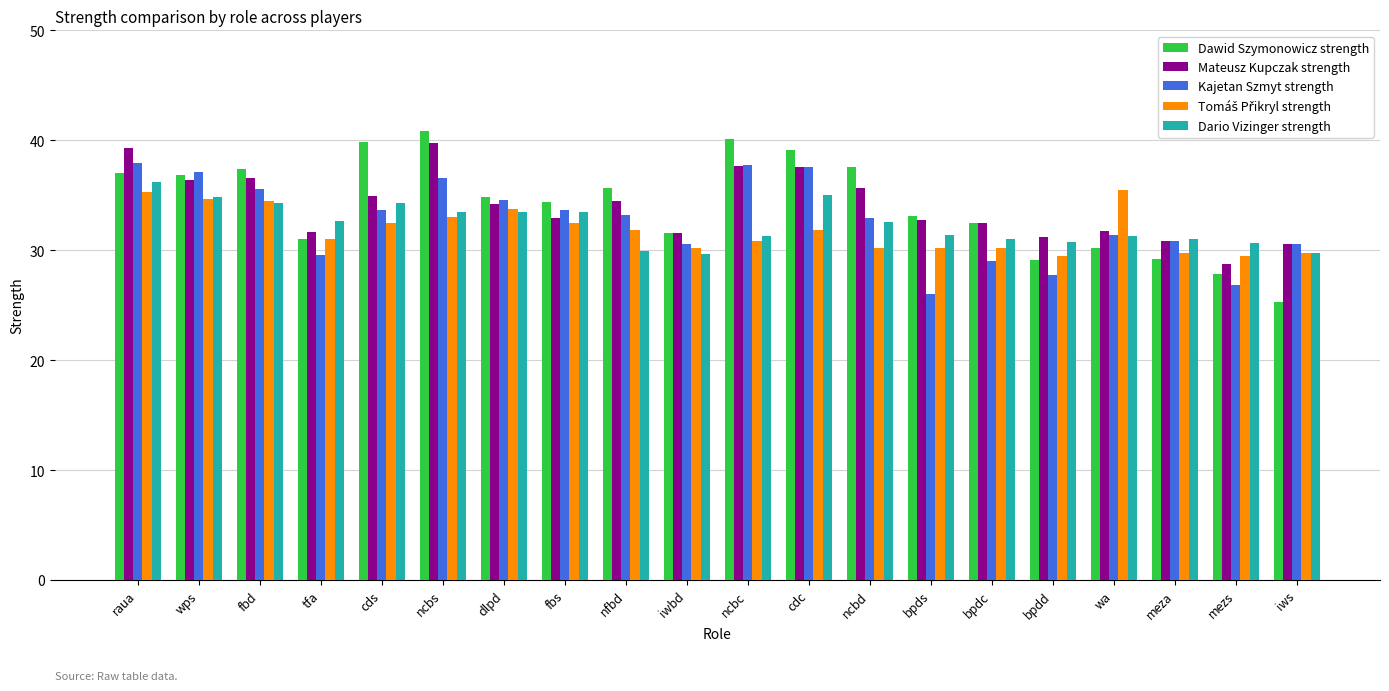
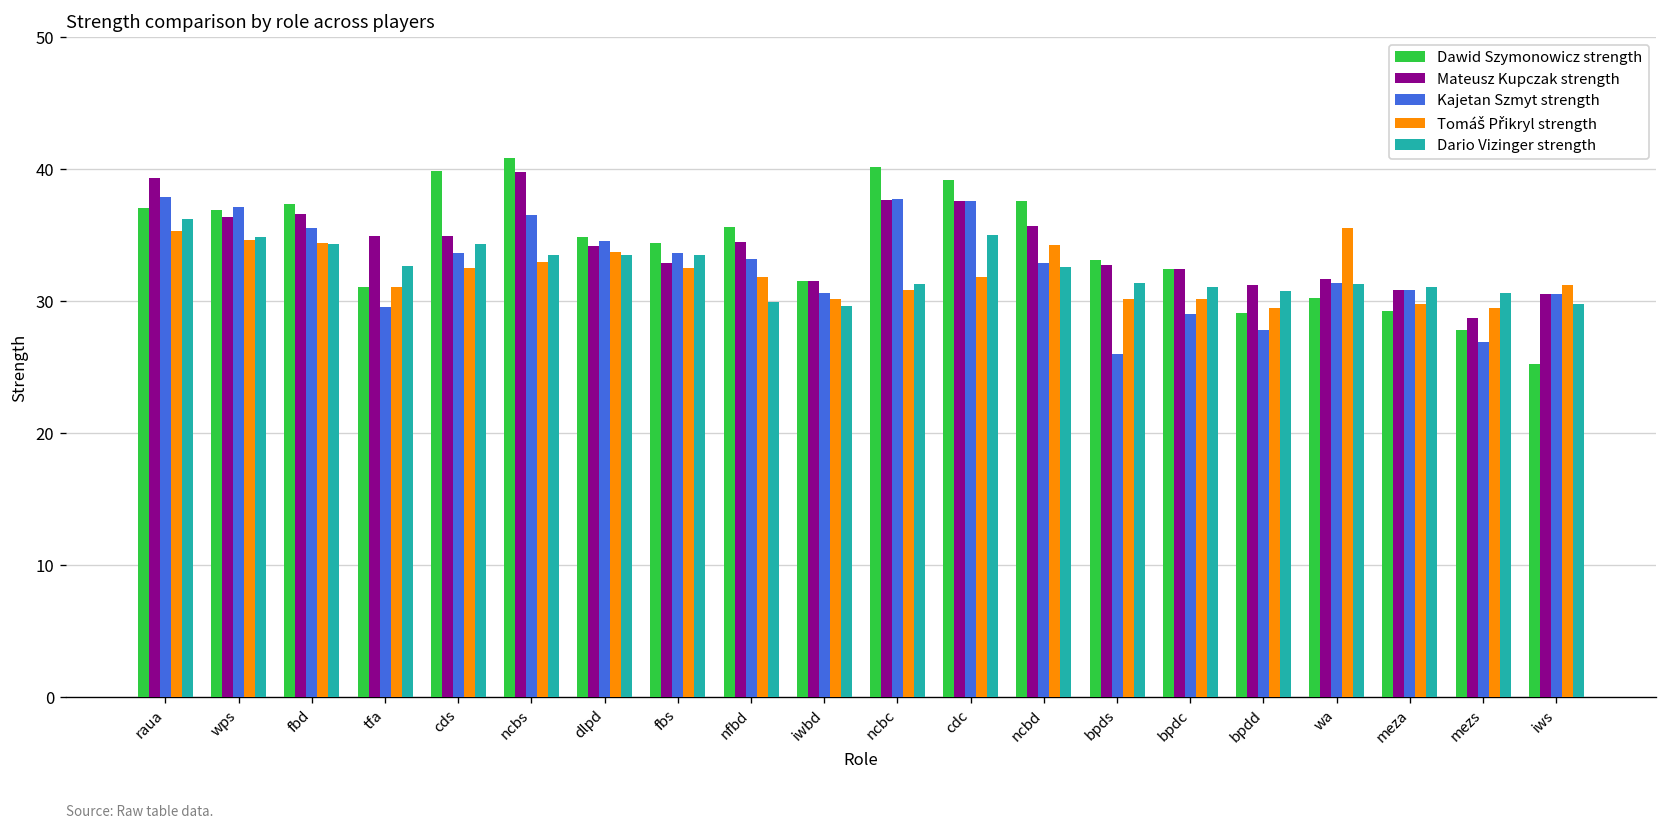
Mateusz Kupczak strength, tfa: 31.7 -> 34.9
Tomáš Přikryl strength, ncbd: 30.2 -> 34.2
Tomáš Přikryl strength, iws: 29.8 -> 31.2
